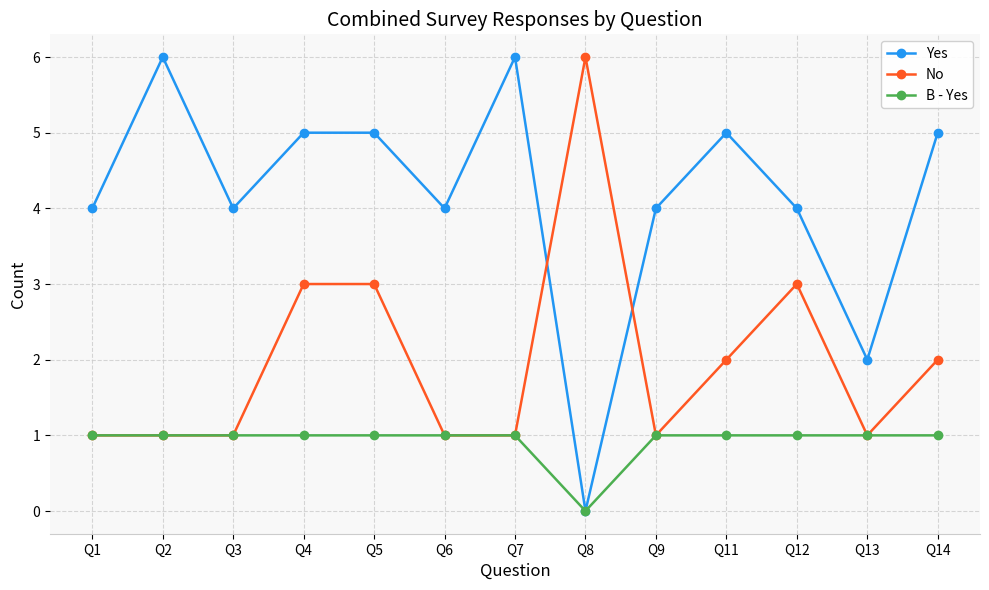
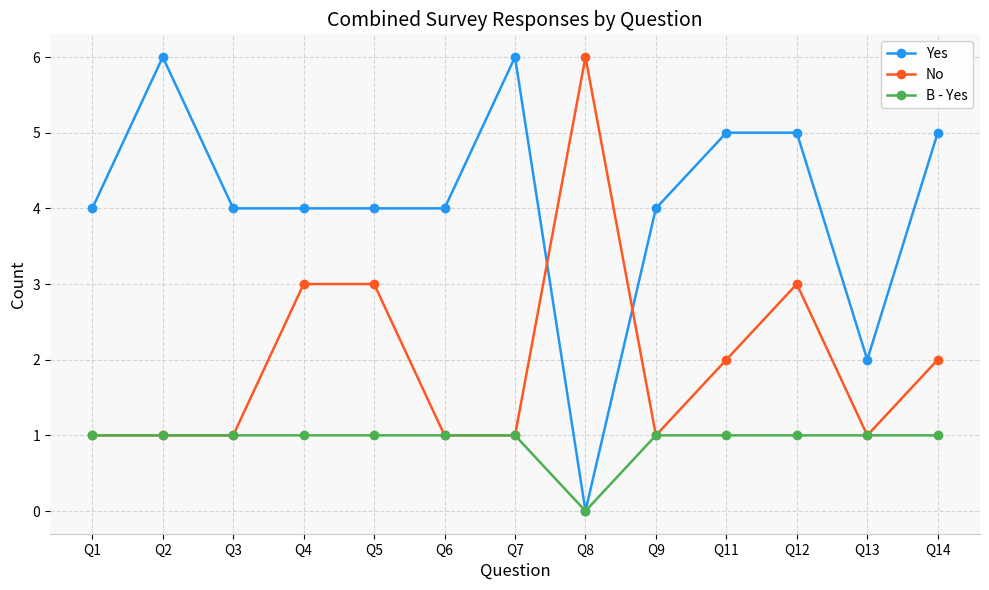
Yes, Q4: 5 -> 4
Yes, Q5: 5 -> 4
Yes, Q12: 4 -> 5
